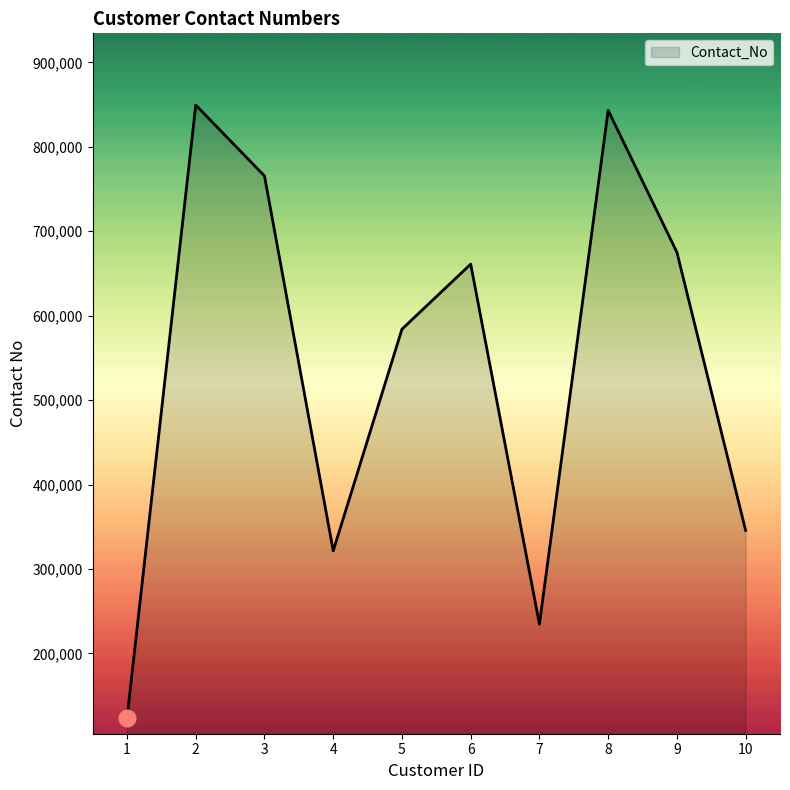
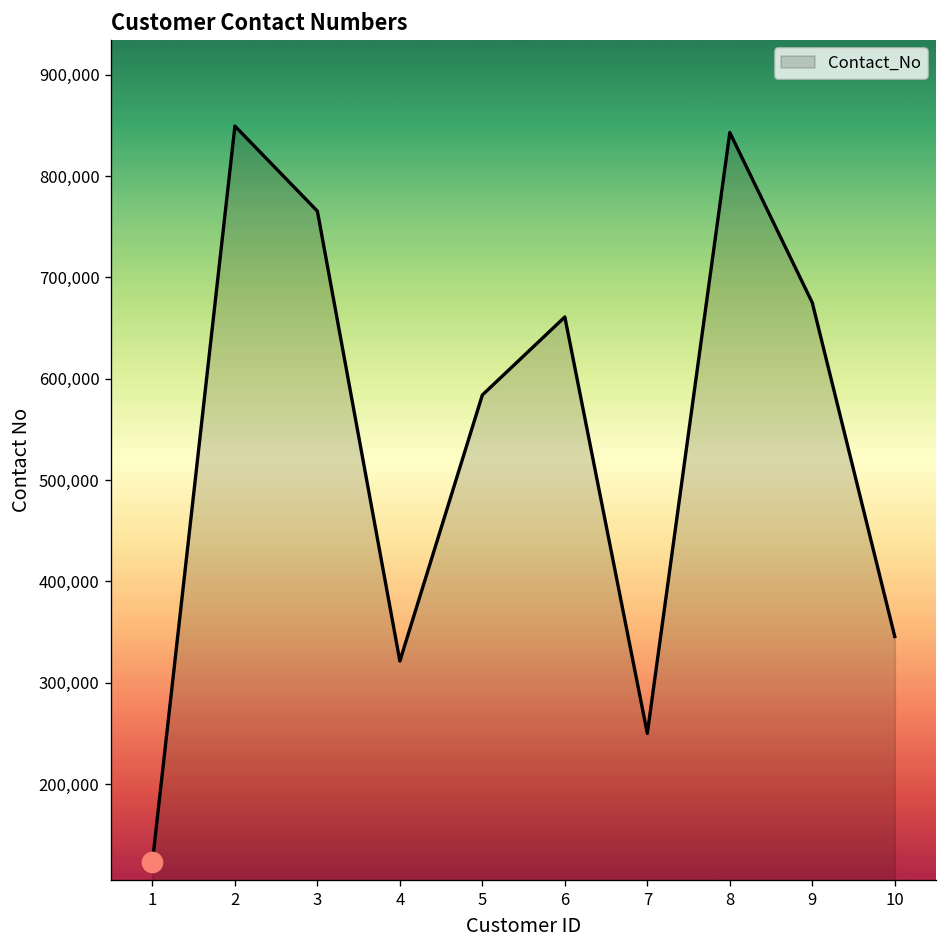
Contact_No, 7: 230,000 -> 250,000
